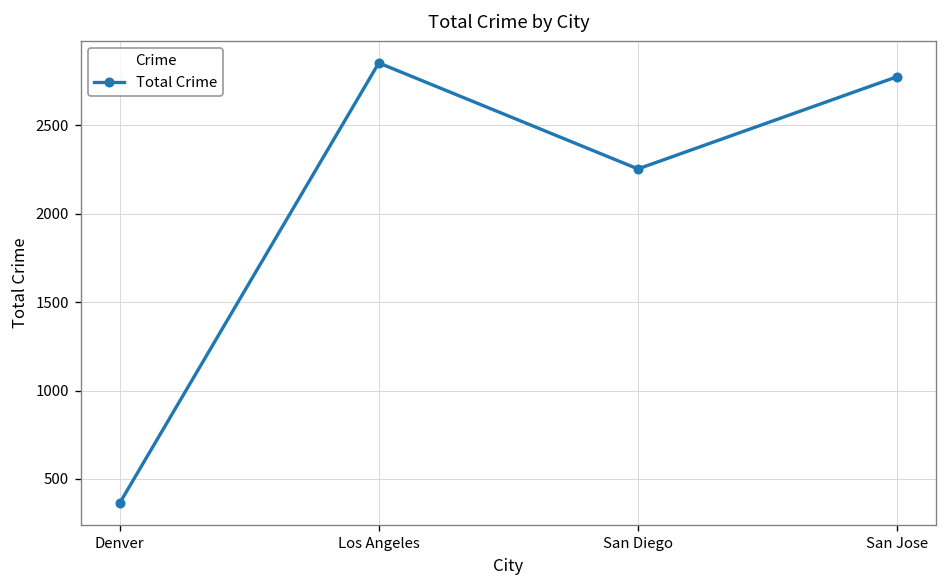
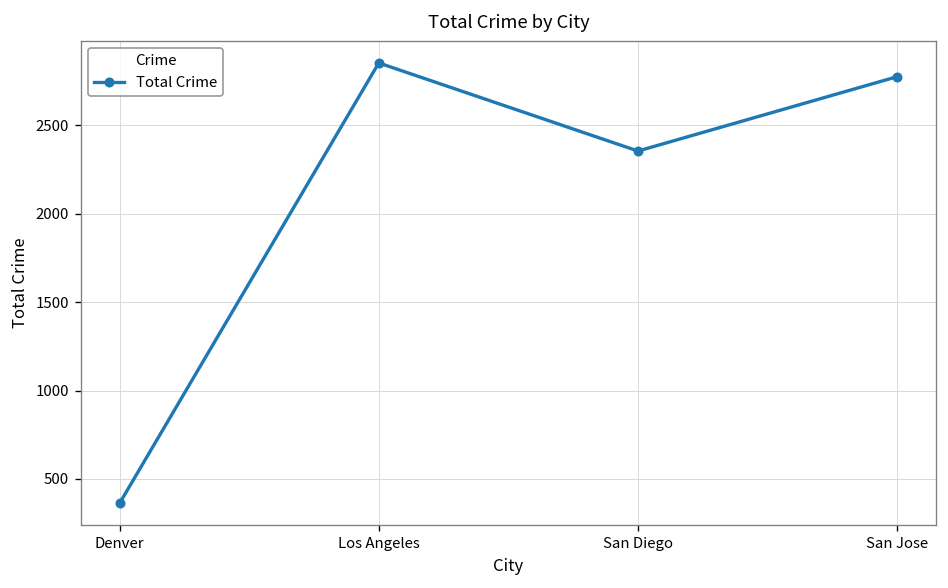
San Diego: 2250 -> 2360
